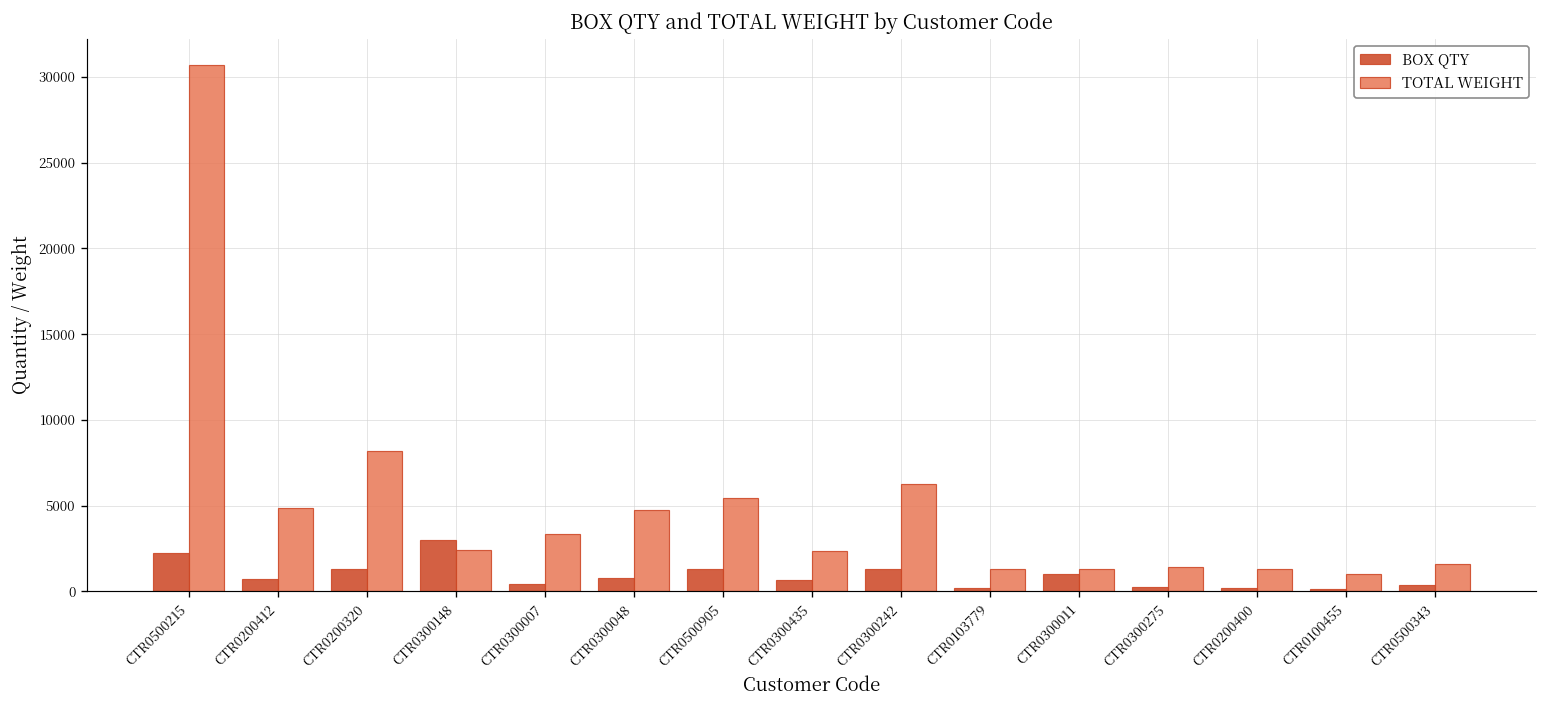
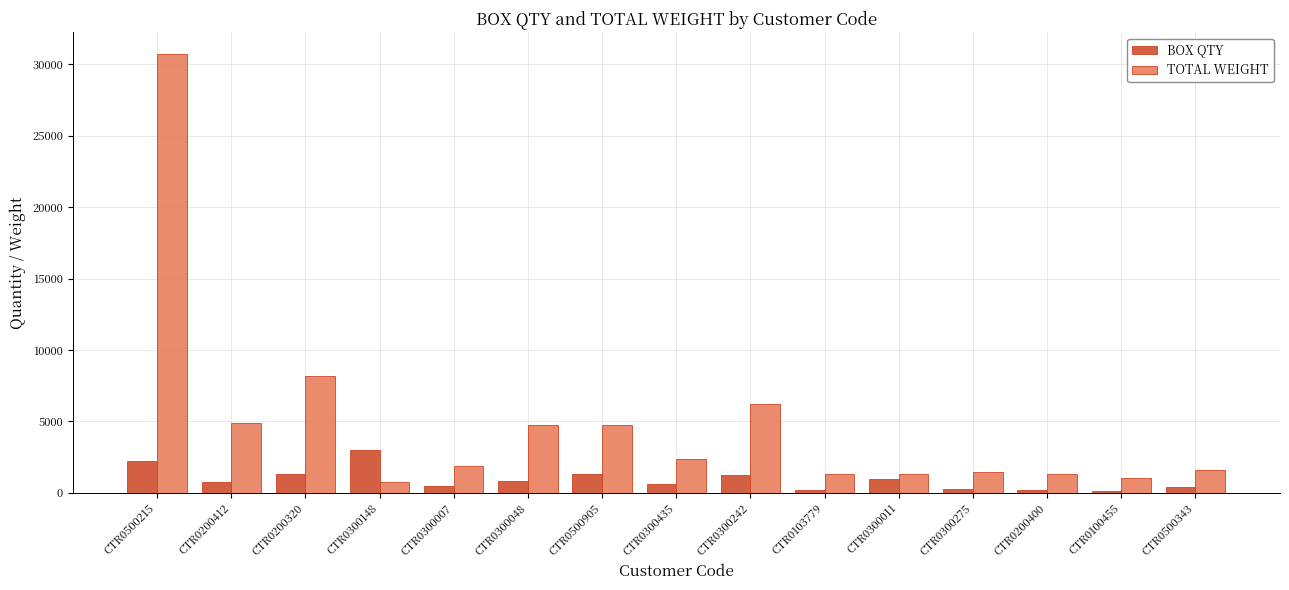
TOTAL WEIGHT, CTR0300148: 2400 -> 800
TOTAL WEIGHT, CTR0300007: 3300 -> 1900
TOTAL WEIGHT, CTR0500905: 5400 -> 4800
